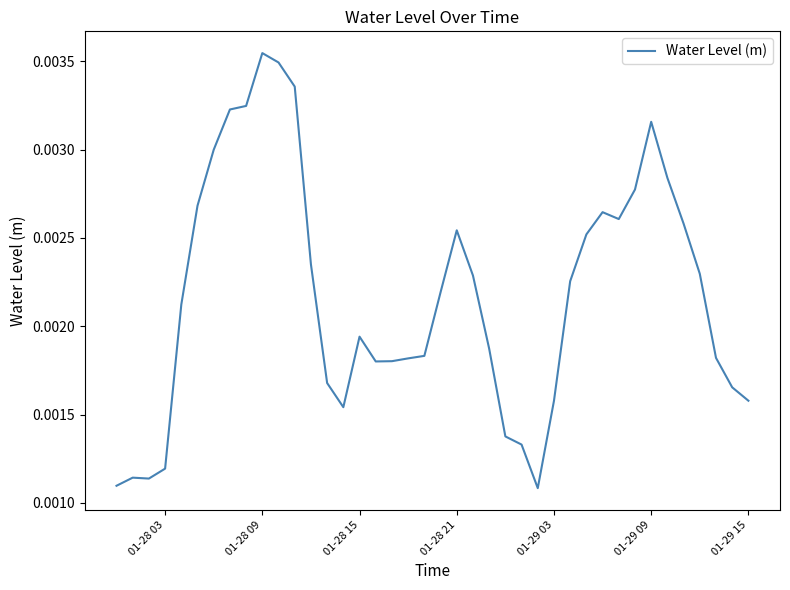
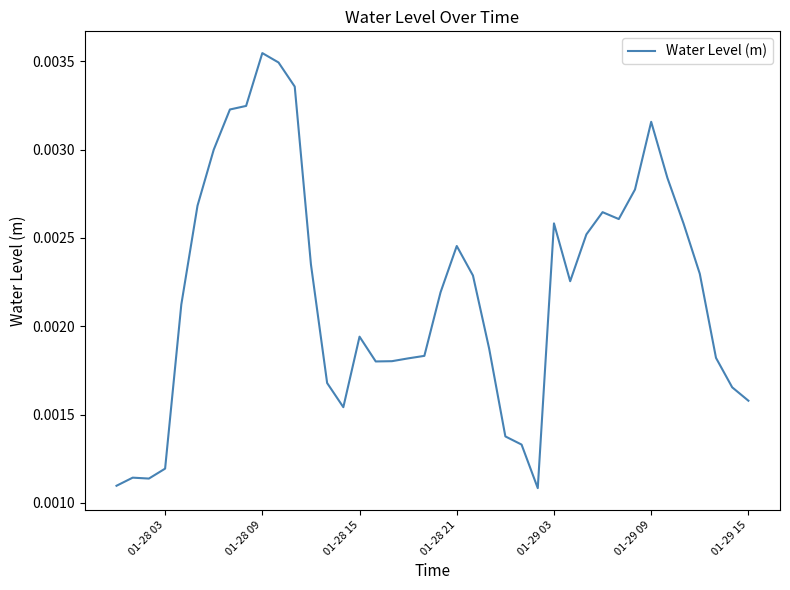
01-28 21: 0.00254 -> 0.00245
01-29 03: 0.00158 -> 0.00258
